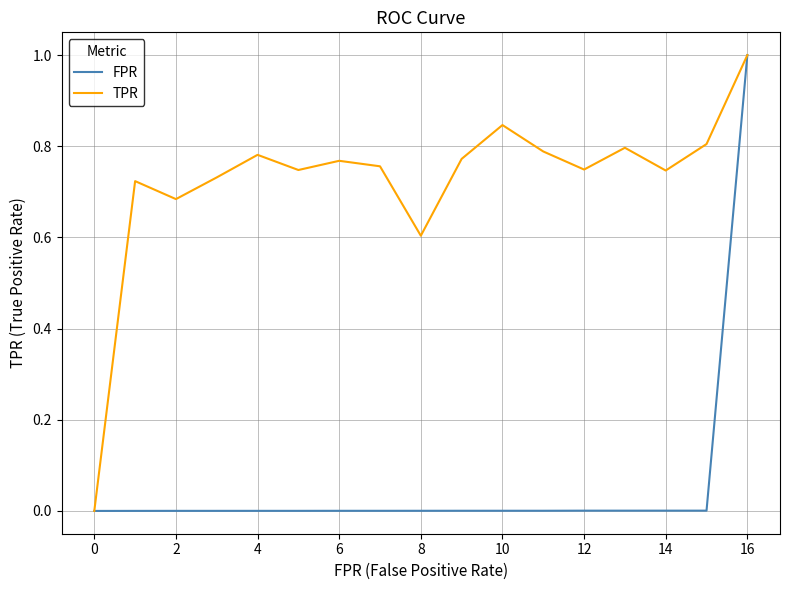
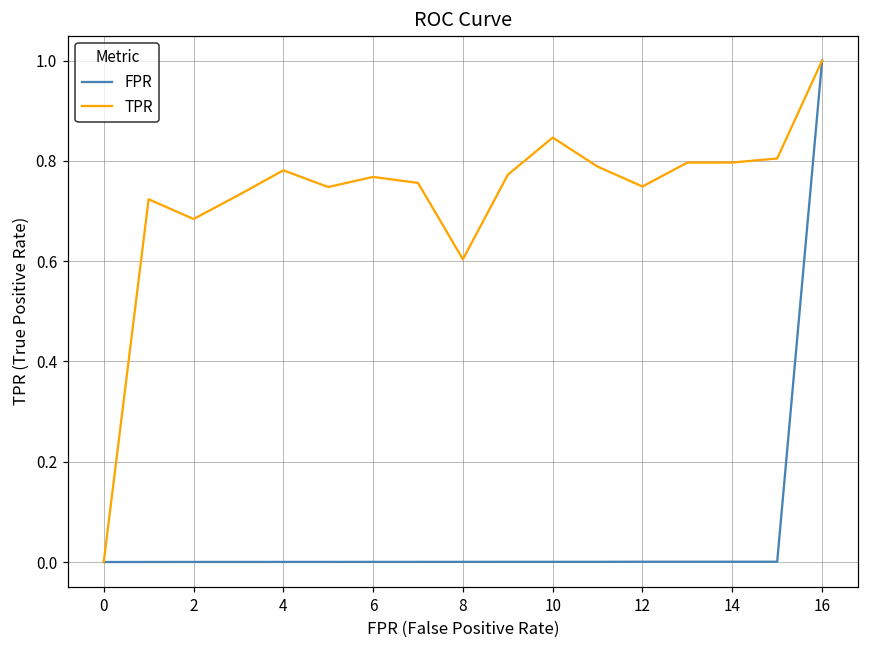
TPR, 14: 0.75 -> 0.80
